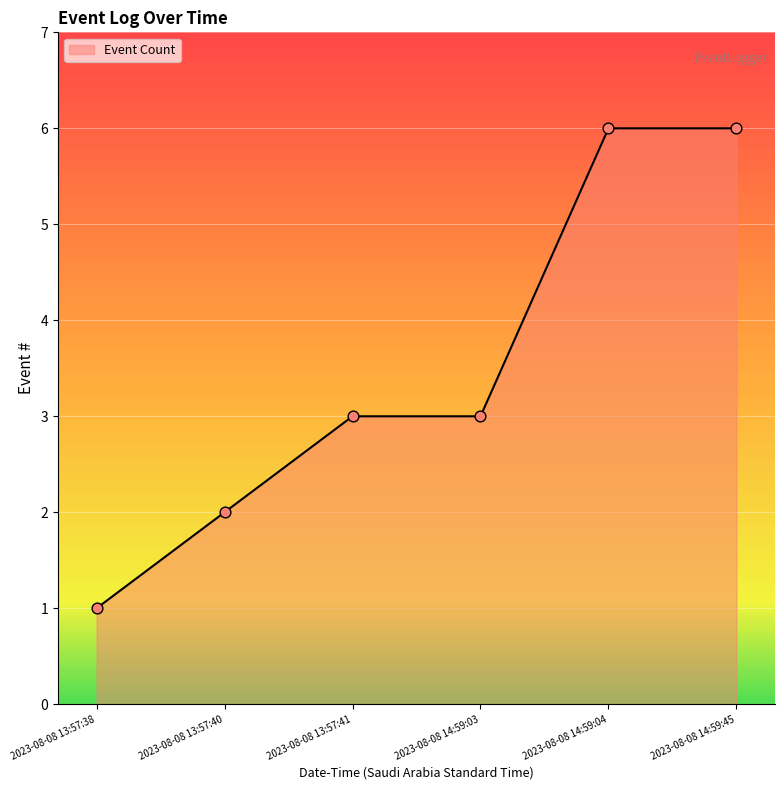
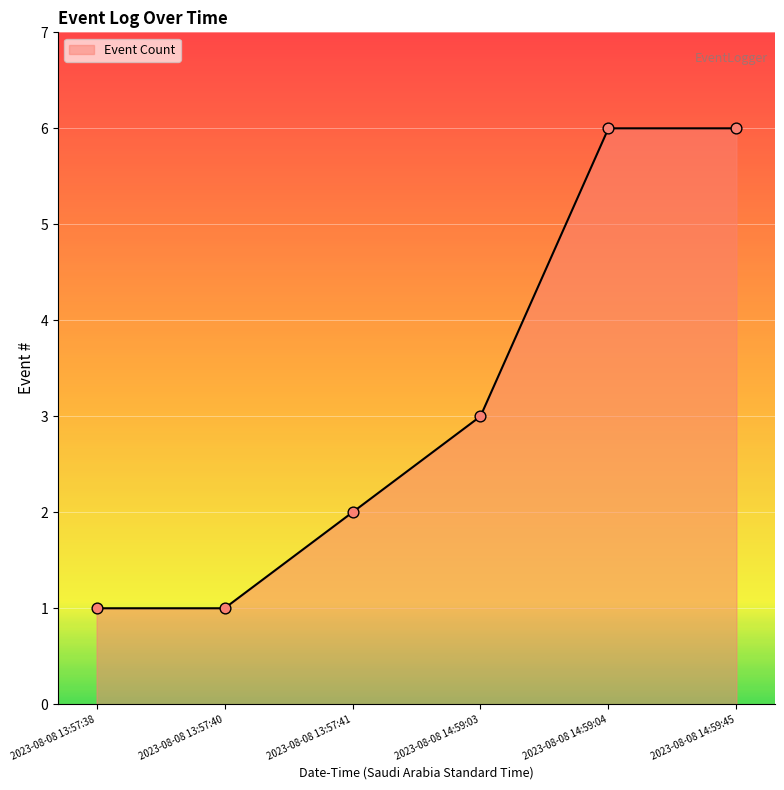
2023-08-08 13:57:40: 2 -> 1
2023-08-08 13:57:41: 3 -> 2
